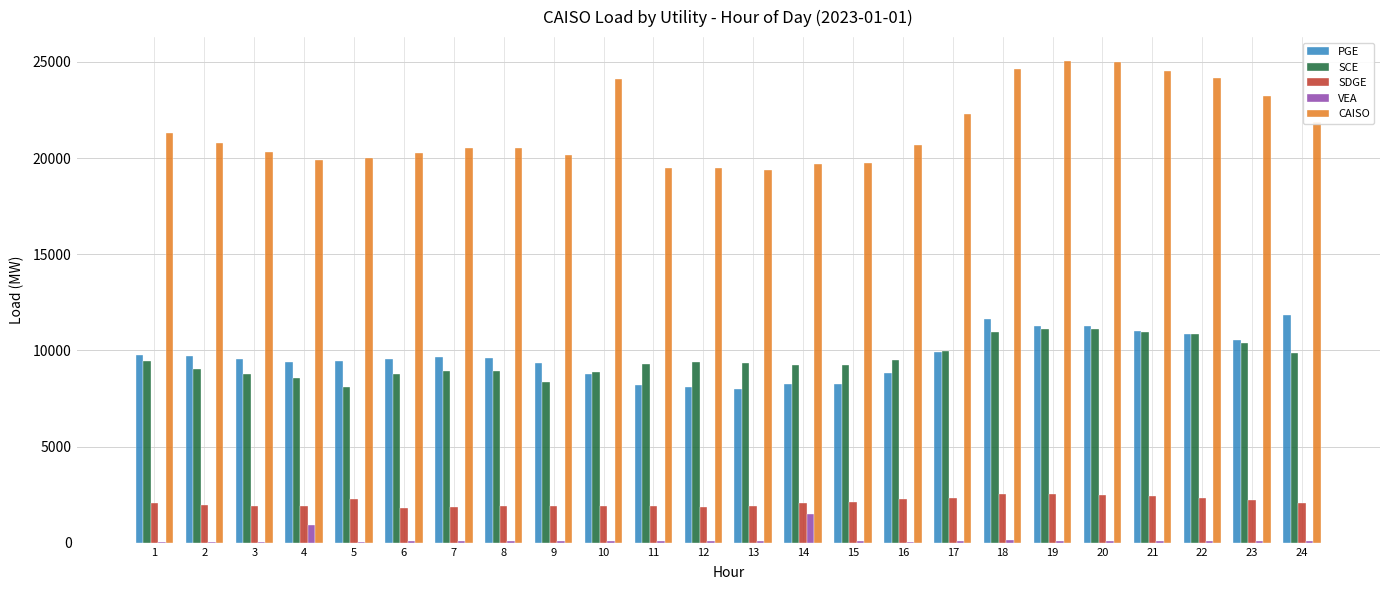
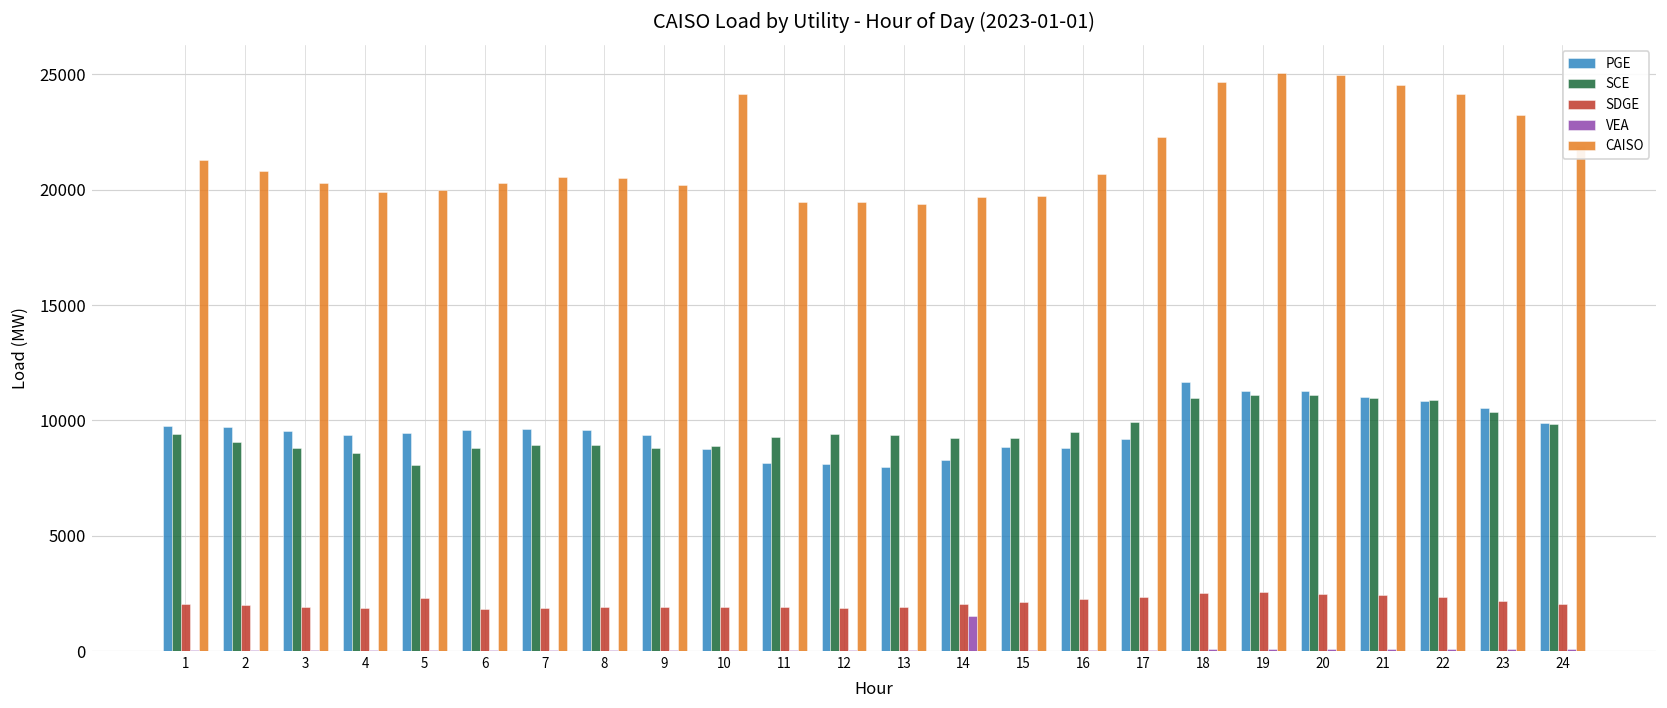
VEA, 4: 900 -> 100
SCE, 9: 8400 -> 8800
PGE, 15: 8300 -> 8900
PGE, 17: 9900 -> 9200
PGE, 24: 11800 -> 9900
